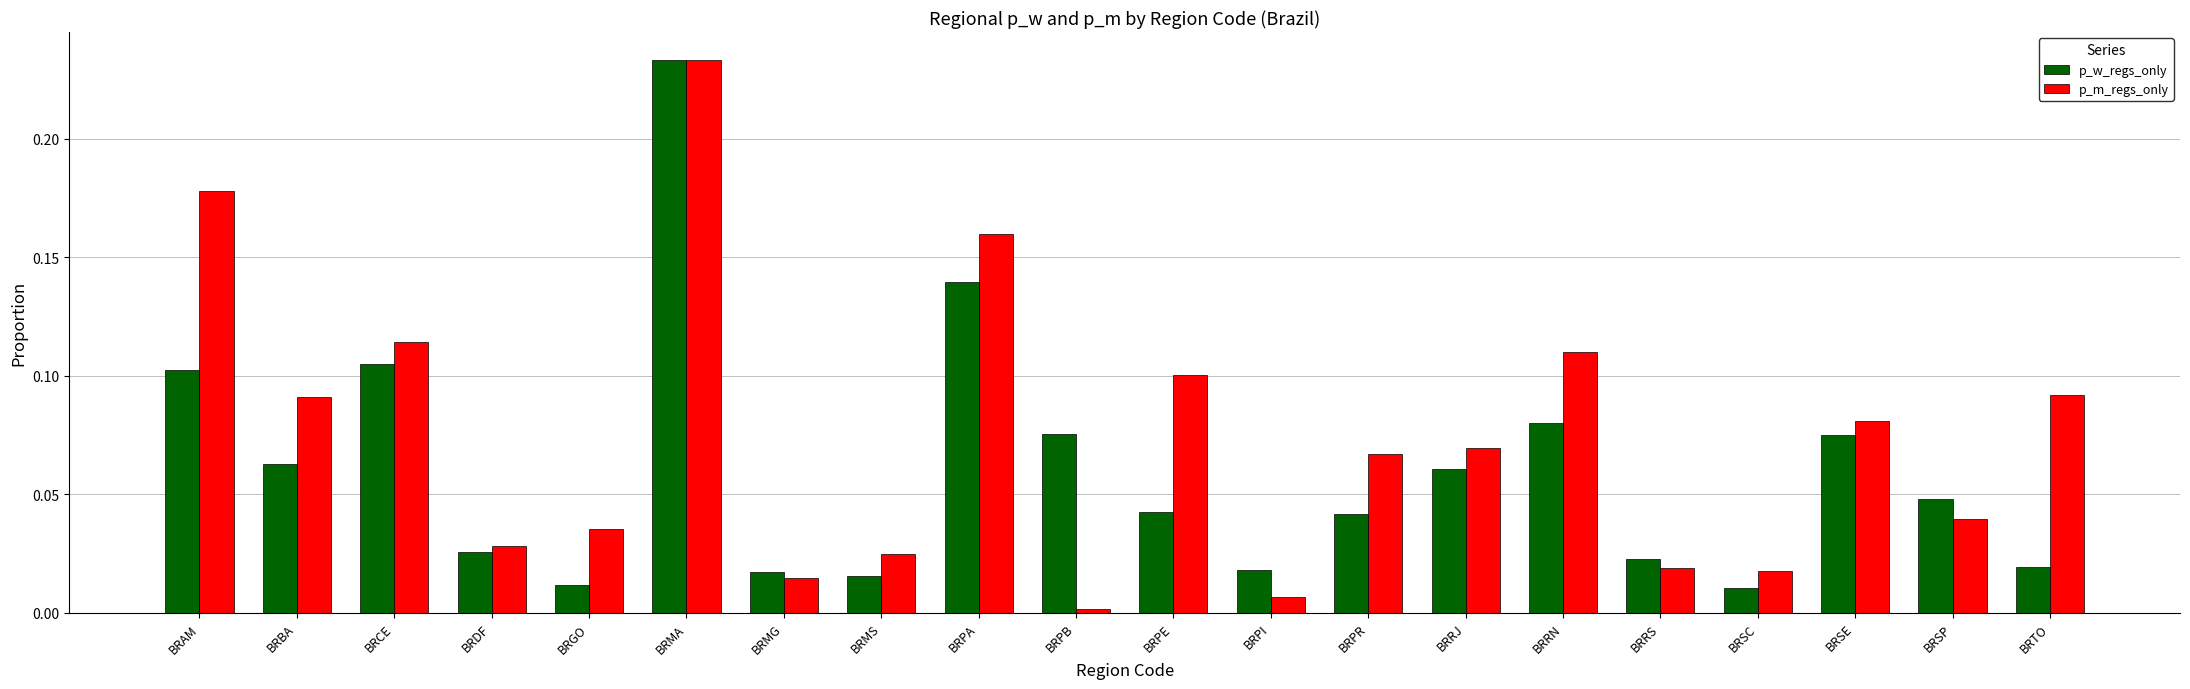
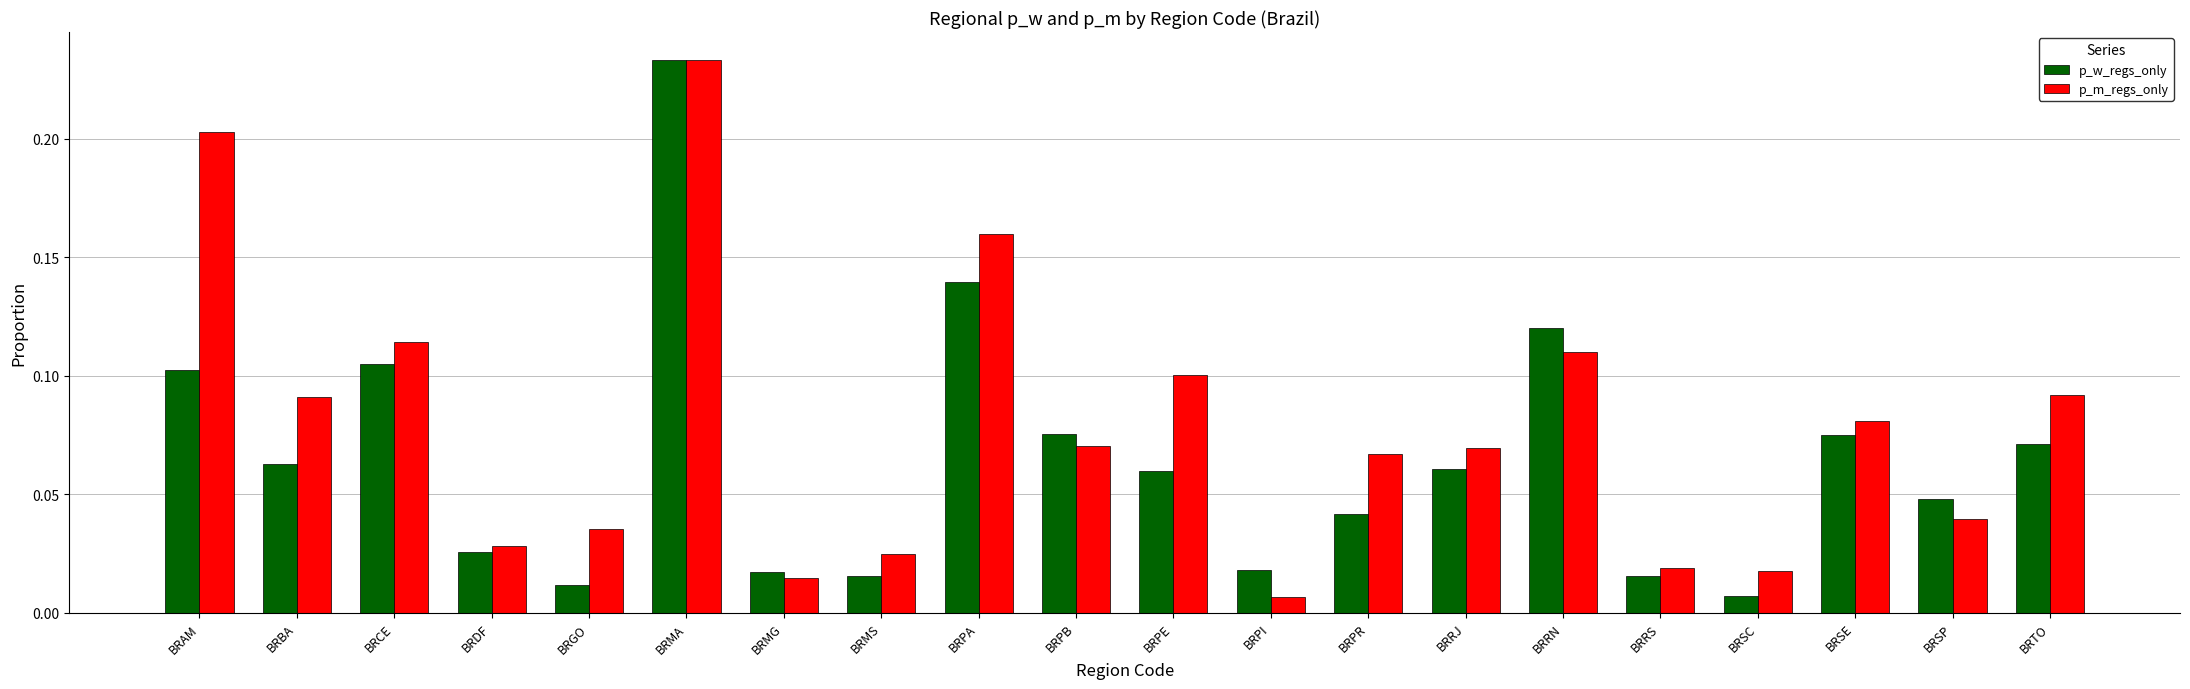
p_m_regs_only, BRAM: 0.178 -> 0.203
p_m_regs_only, BRPB: 0.002 -> 0.071
p_w_regs_only, BRPE: 0.042 -> 0.060
p_w_regs_only, BRRN: 0.08 -> 0.12
p_w_regs_only, BRRS: 0.023 -> 0.015
p_w_regs_only, BRSC: 0.010 -> 0.007
p_w_regs_only, BRTO: 0.020 -> 0.071
